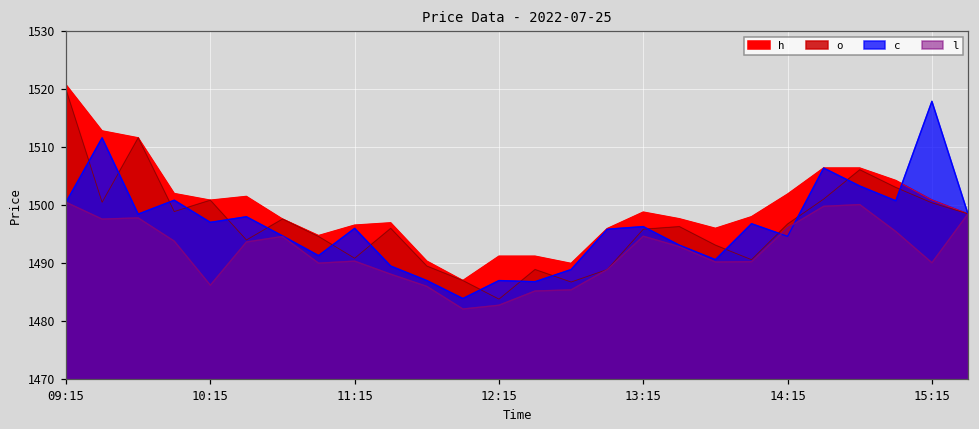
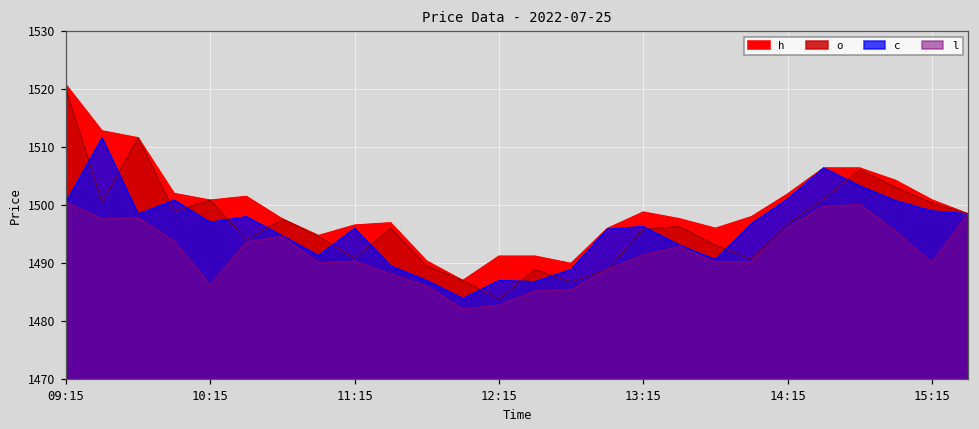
l, 13:15: 1495 -> 1491
c, 14:15: 1495 -> 1501
c, 15:15: 1518 -> 1499
